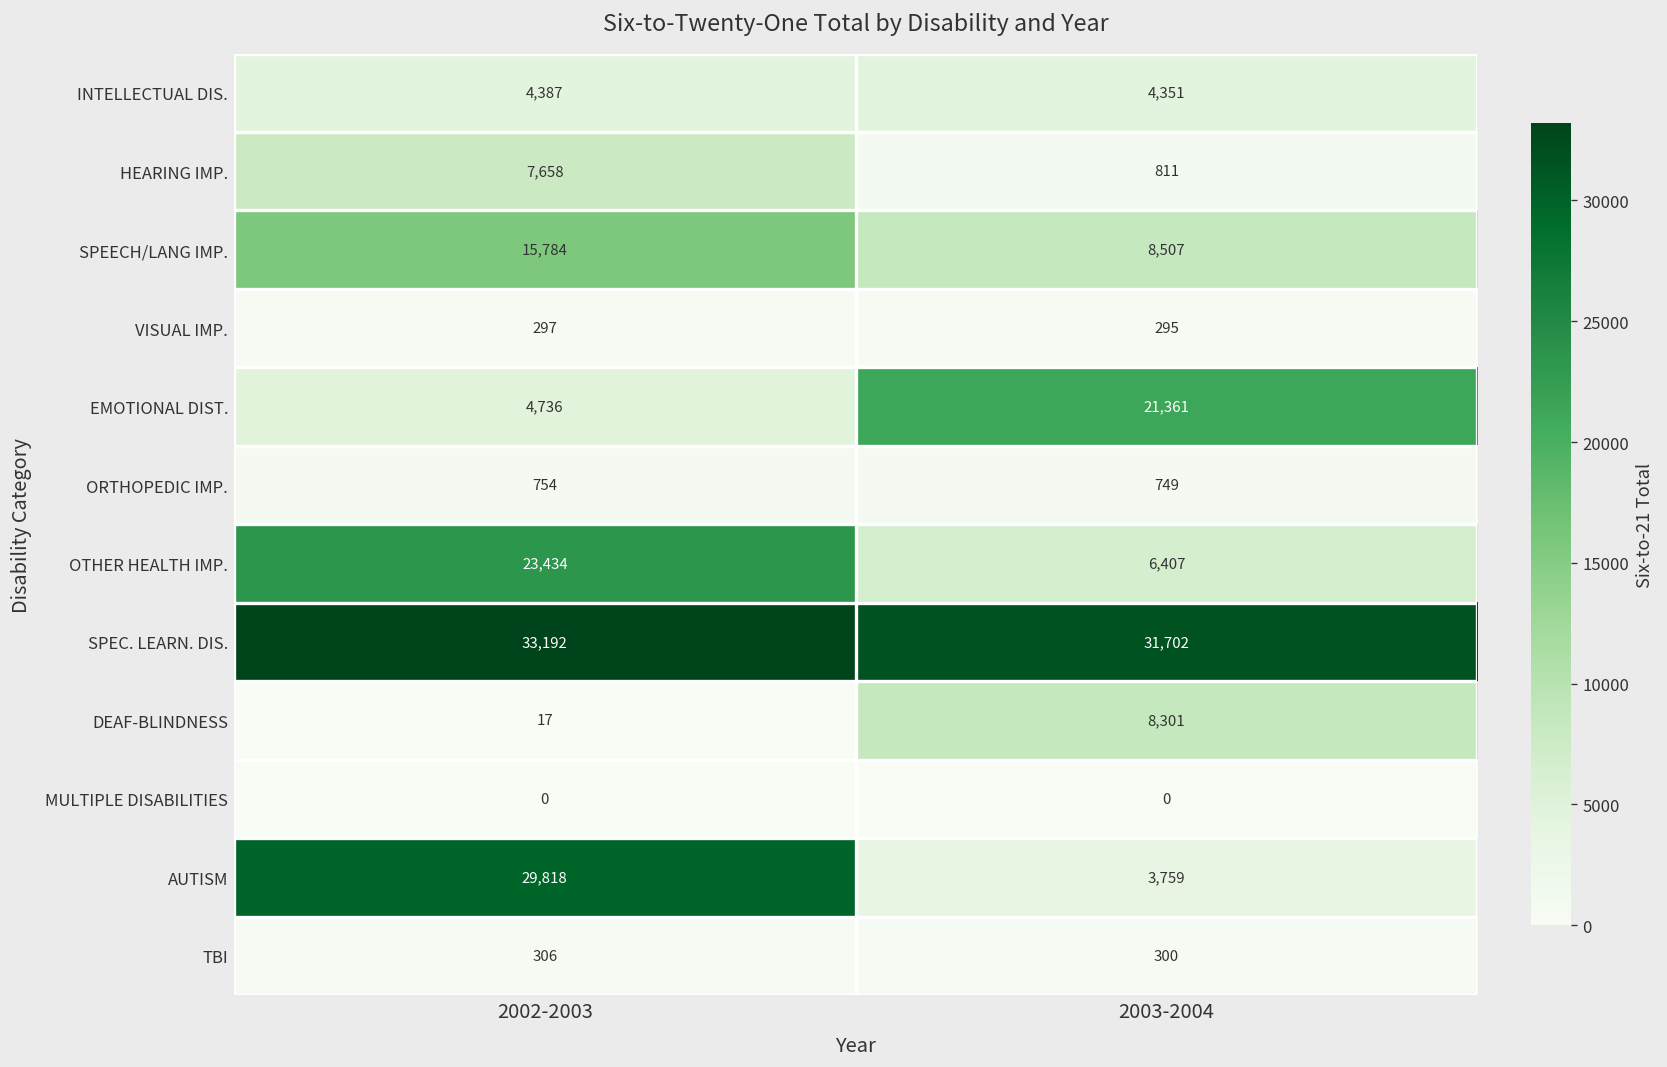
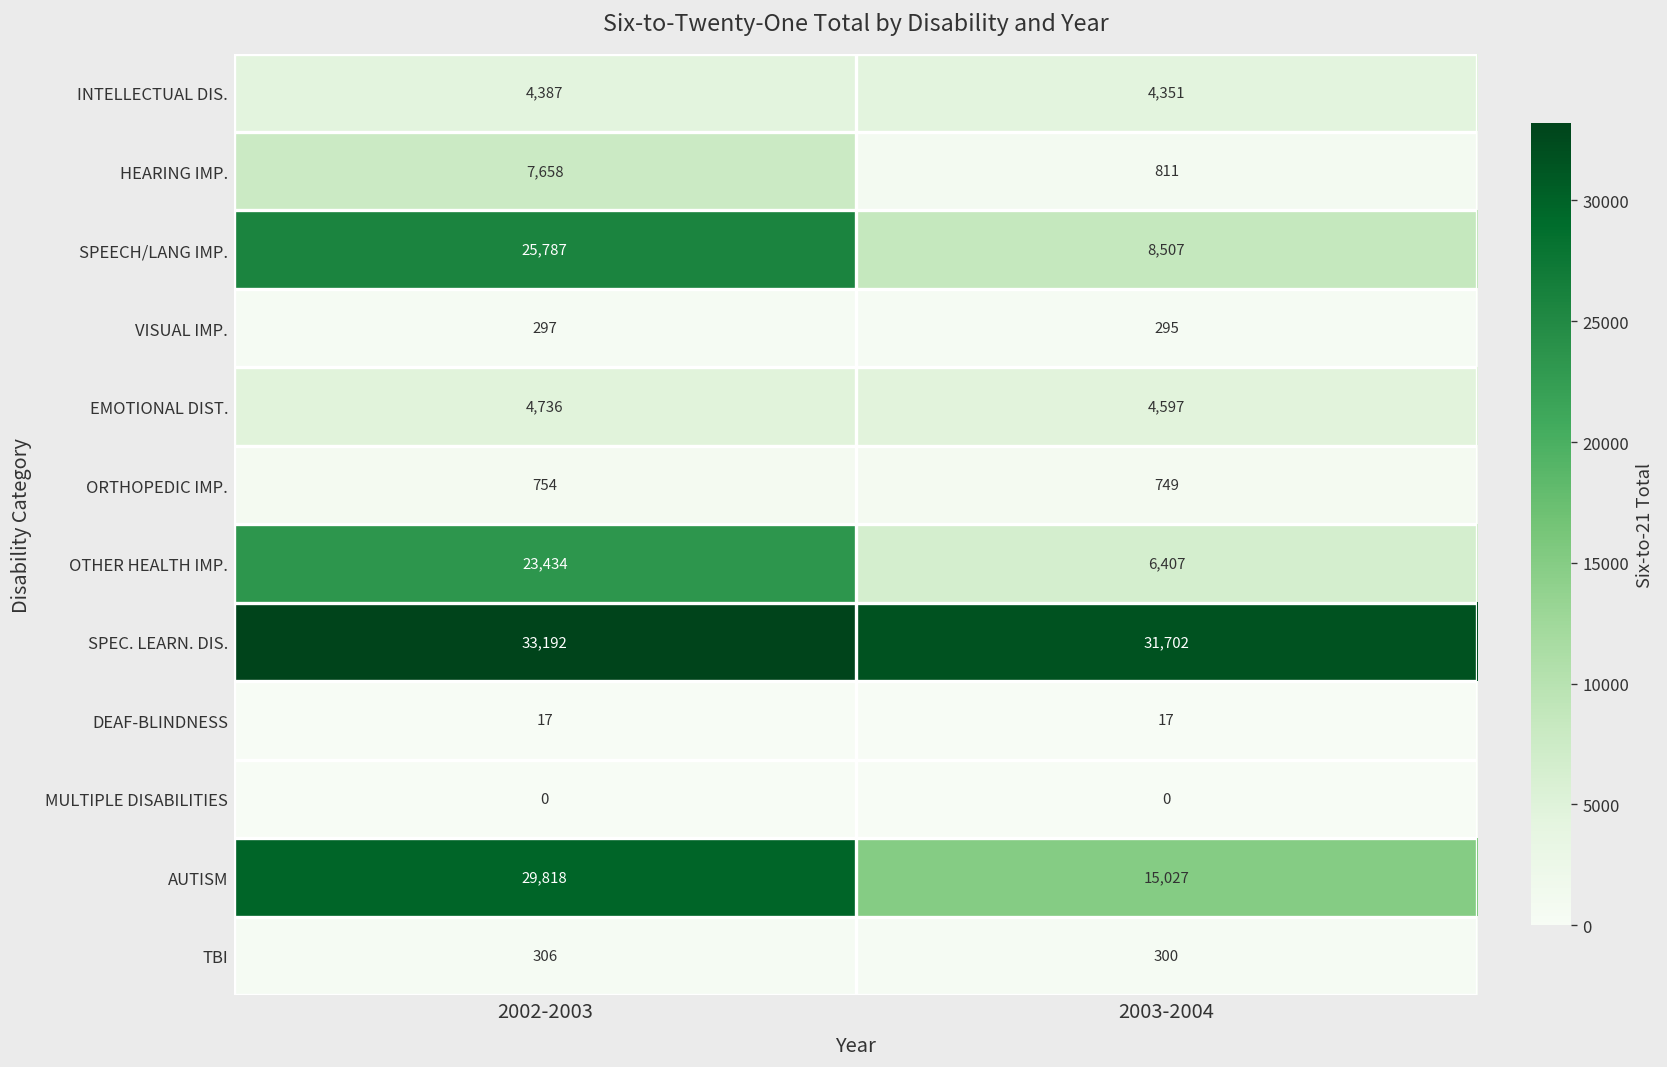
SPEECH/LANG IMP., 2002-2003: 15,784 -> 25,787
EMOTIONAL DIST., 2003-2004: 21,361 -> 4,597
DEAF-BLINDNESS, 2003-2004: 8,301 -> 17
AUTISM, 2003-2004: 3,759 -> 15,027
